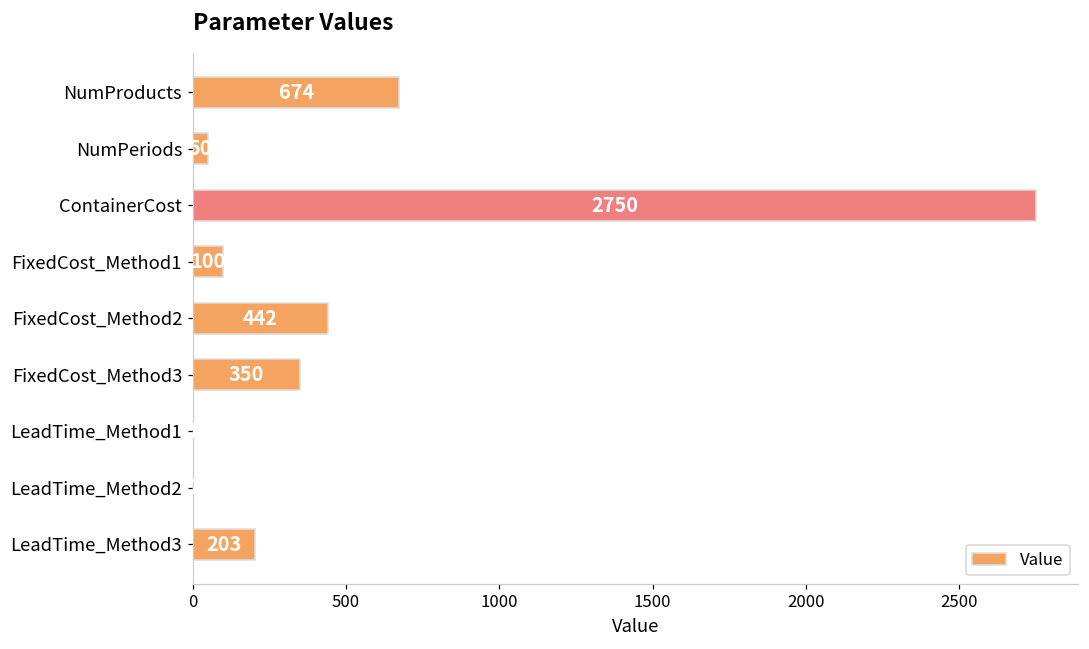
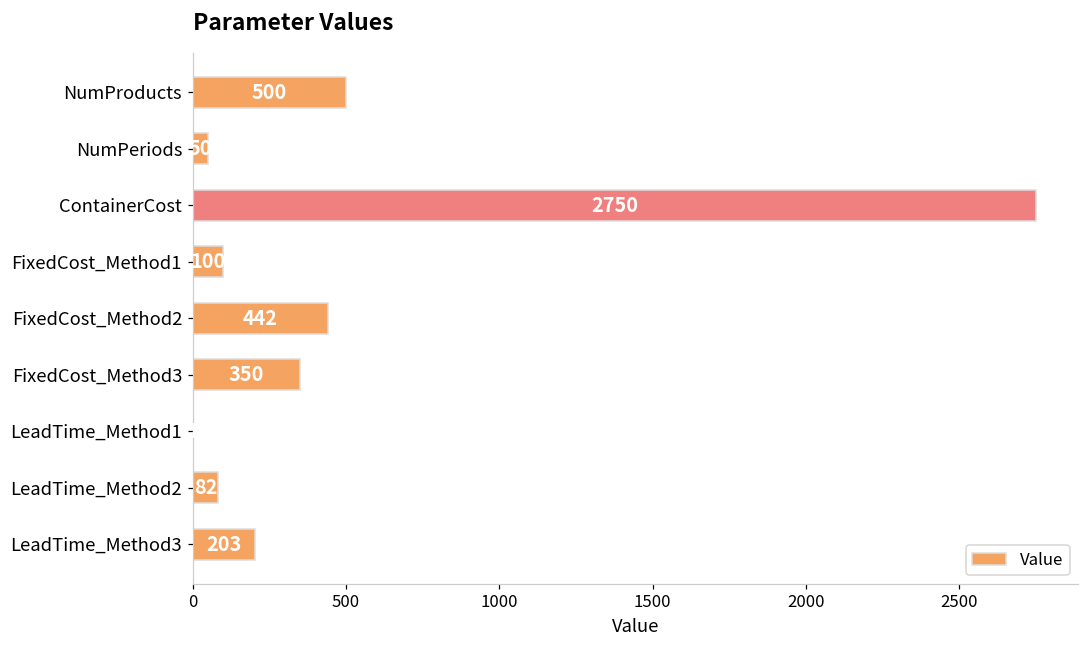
NumProducts: 674 -> 500
LeadTime_Method2: 0 -> 80
